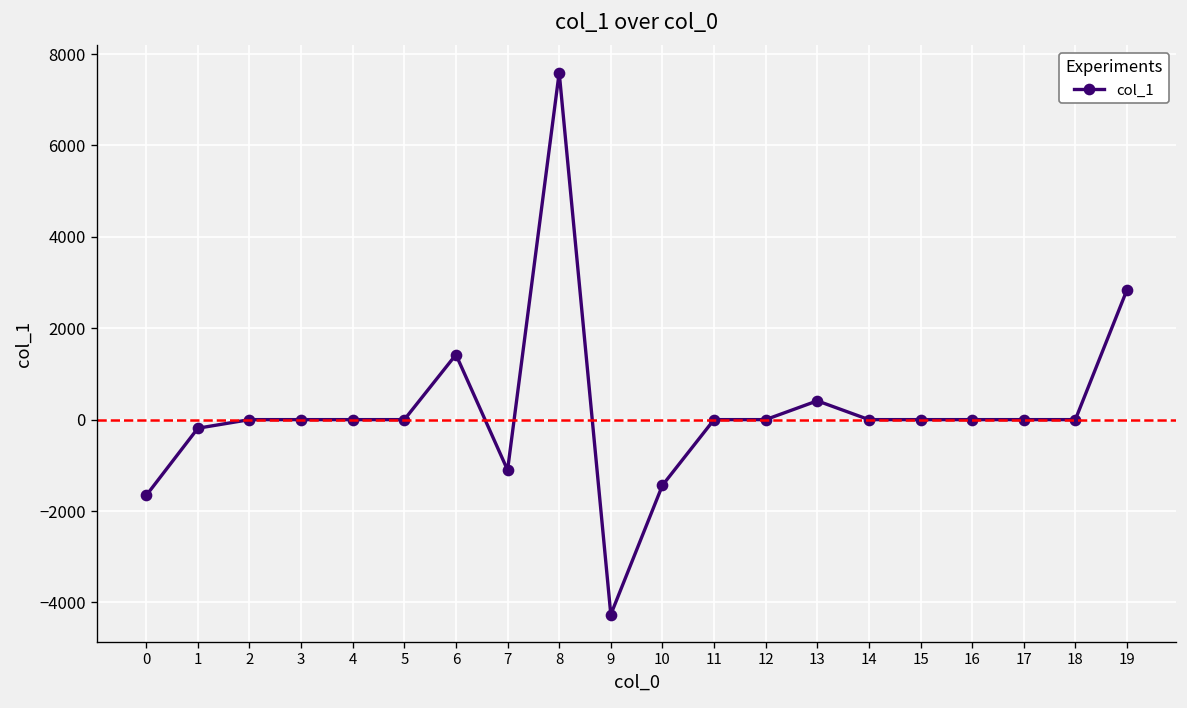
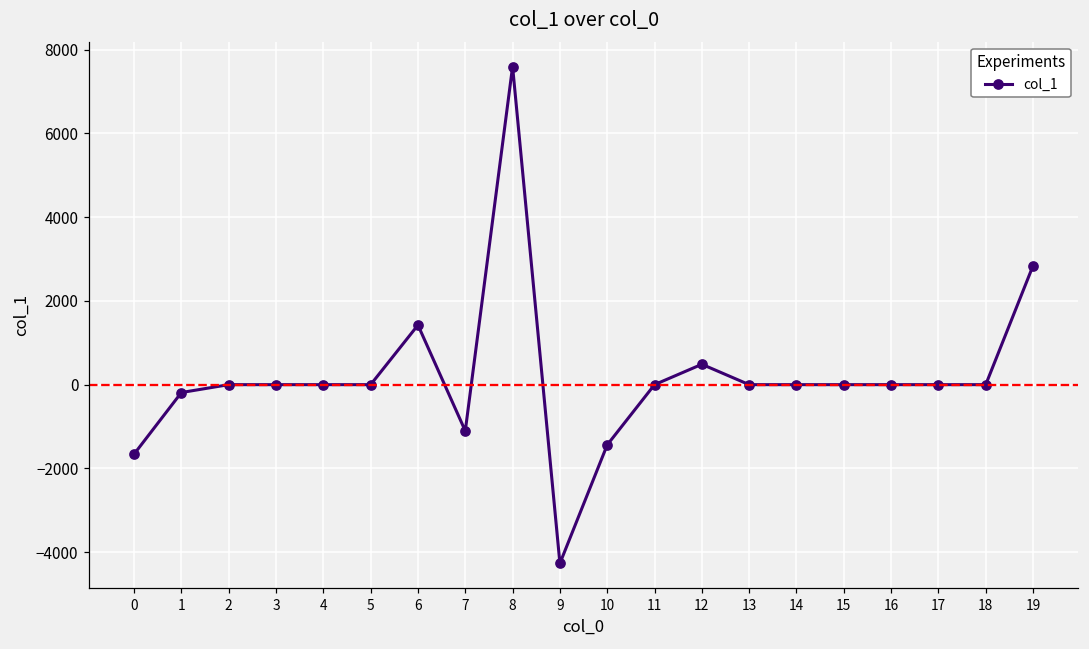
12: 0 -> 500
13: 400 -> 0
